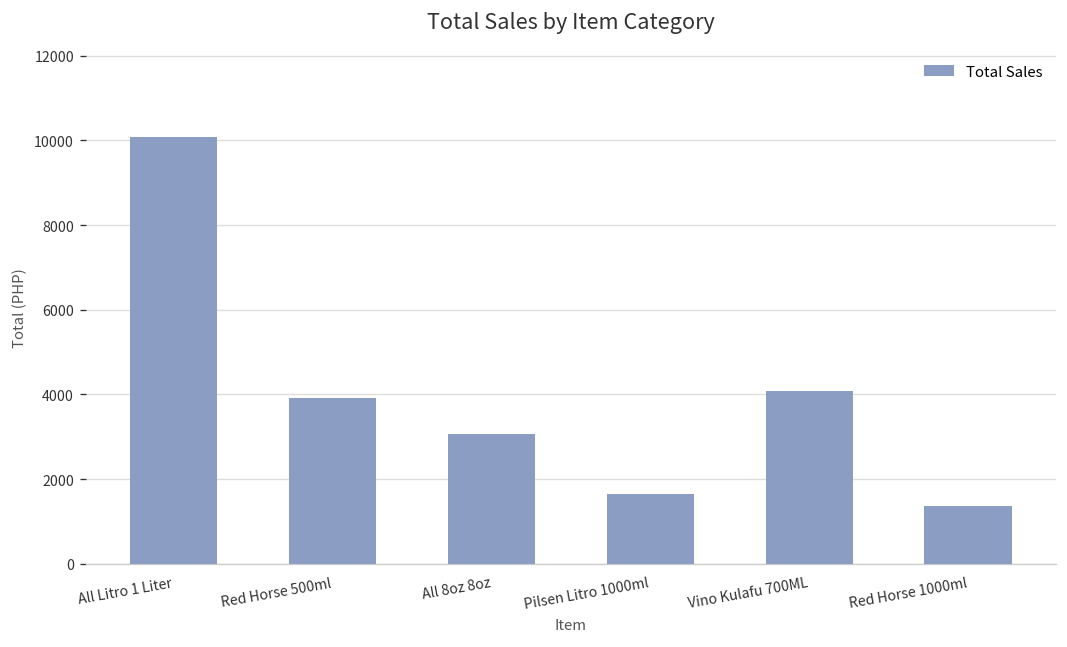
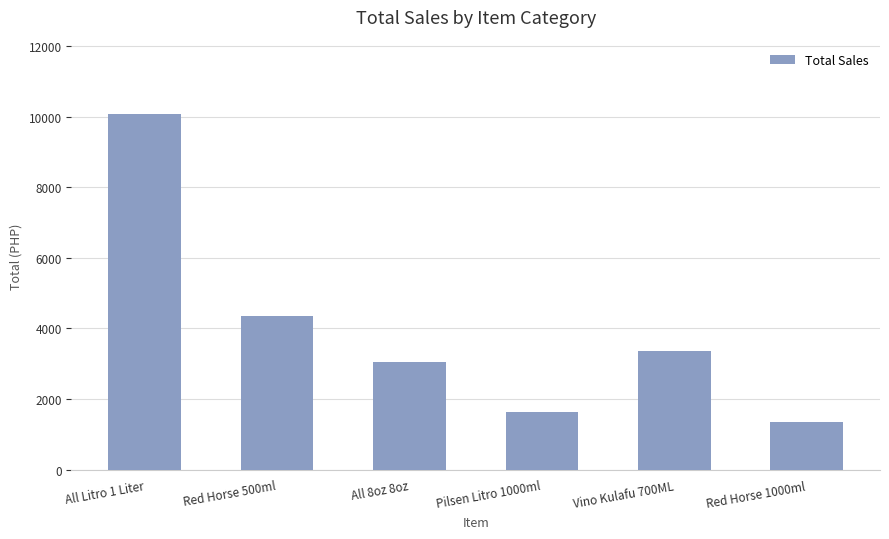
Red Horse 500ml: 3900 -> 4400
Vino Kulafu 700ML: 4100 -> 3400
